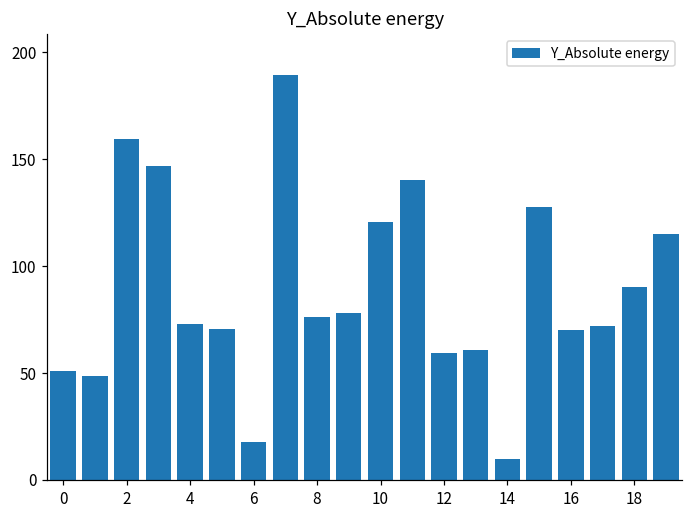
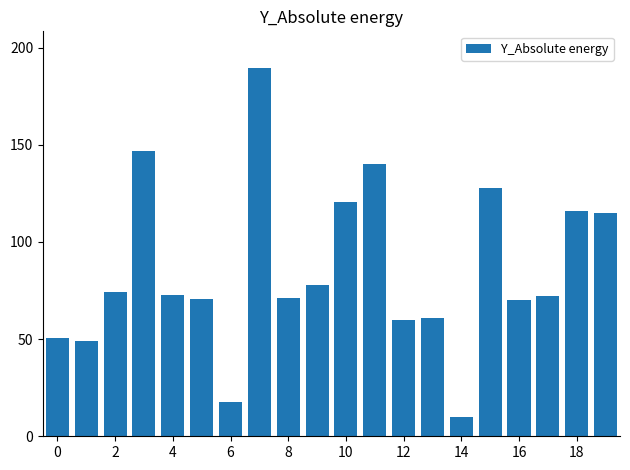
2: 159 -> 74
8: 76 -> 71
18: 90 -> 116
